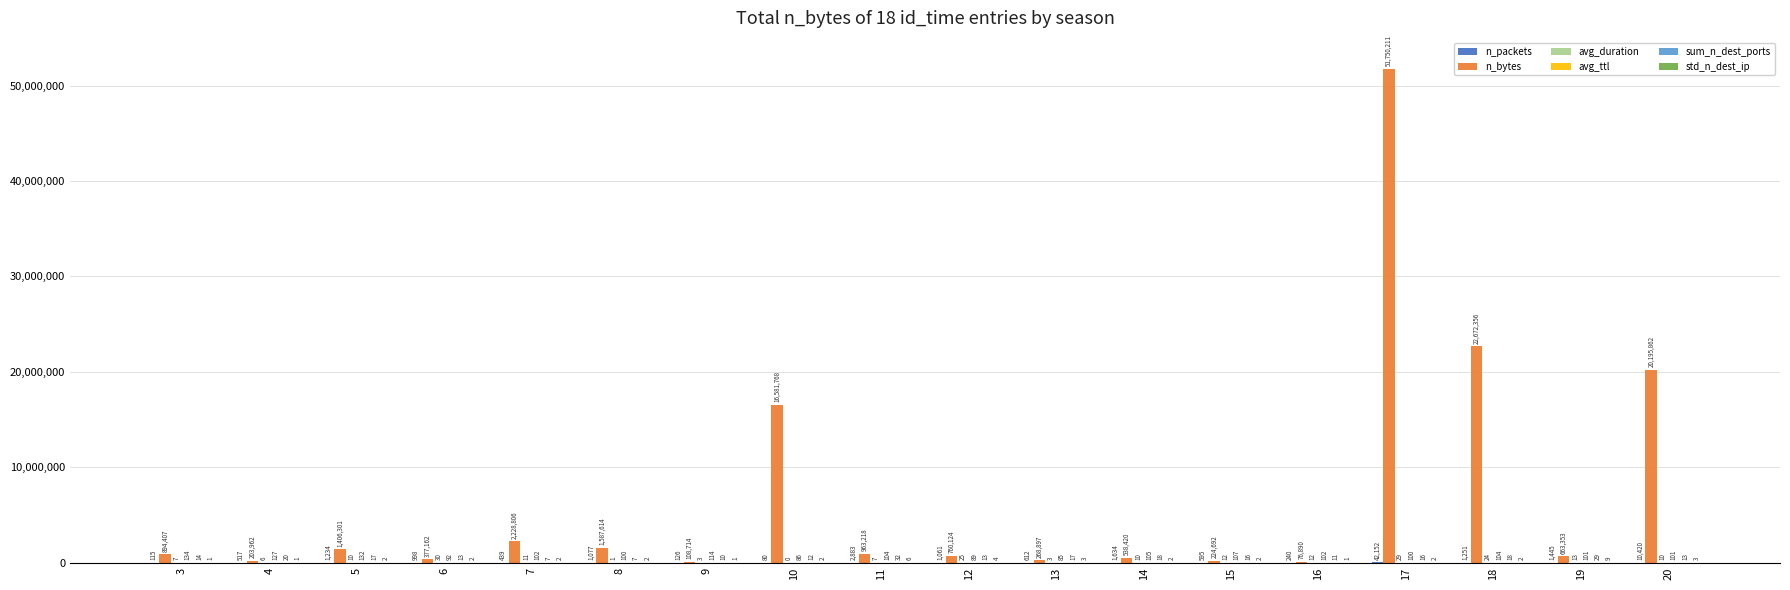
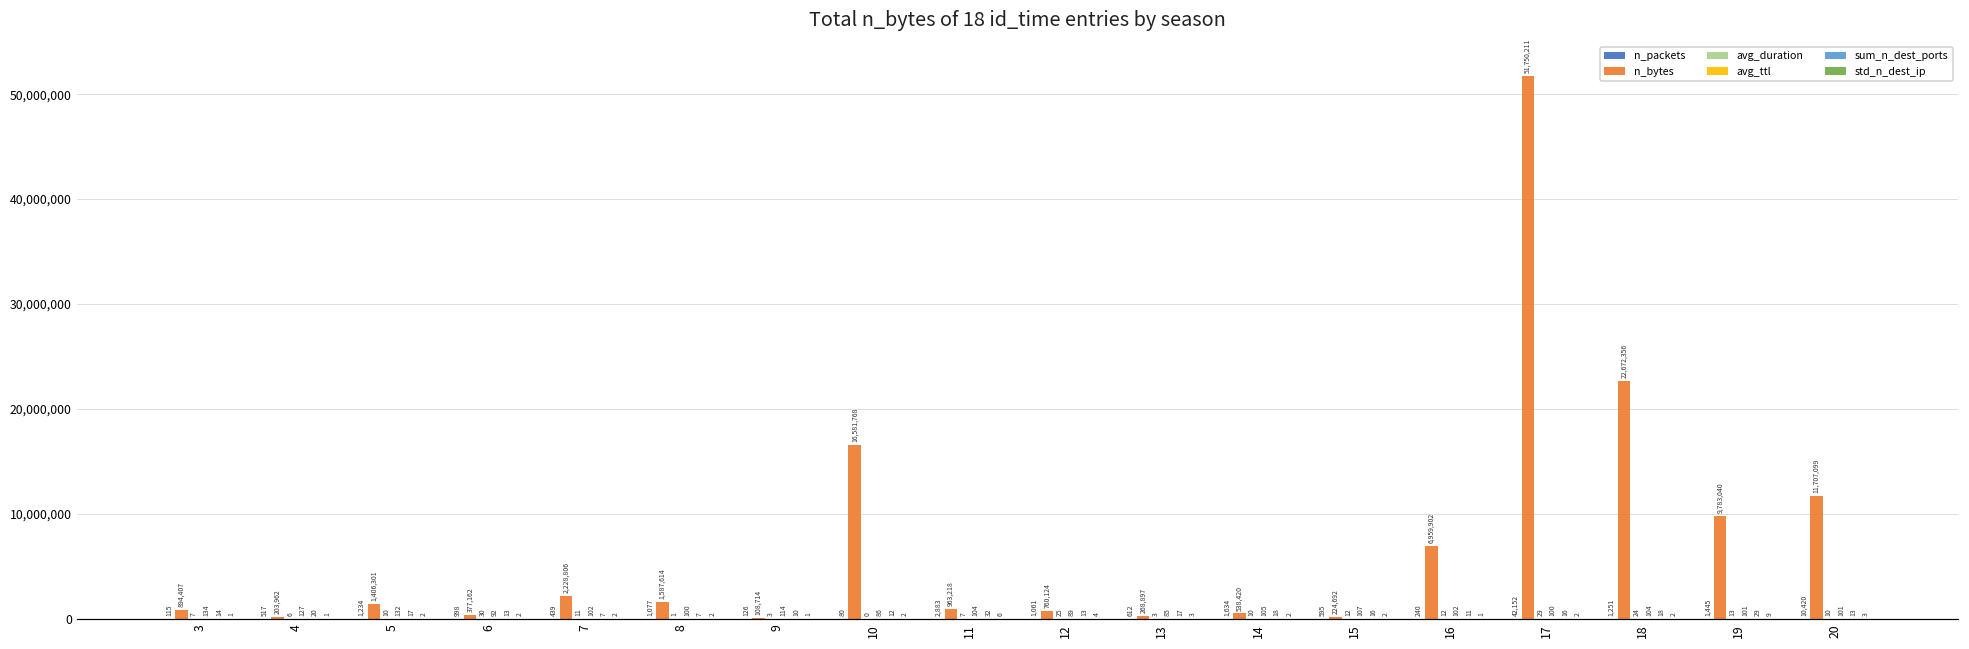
n_bytes, 16: 76,890 -> 6,959,902
n_bytes, 19: 663,353 -> 9,783,040
n_bytes, 20: 20,195,862 -> 11,707,099
